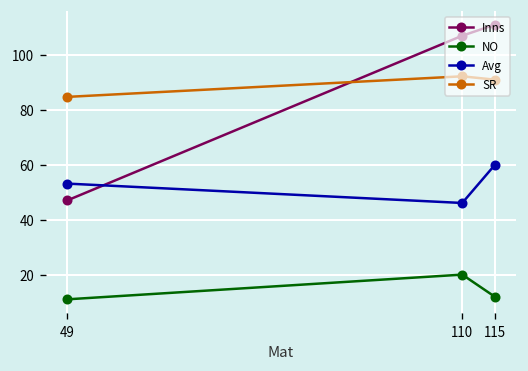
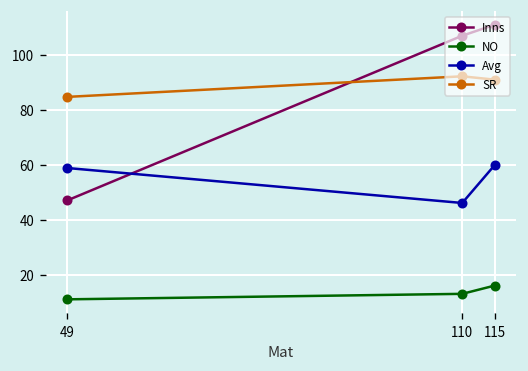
Avg, 49: 53 -> 59
NO, 110: 20 -> 13
NO, 115: 12 -> 16
